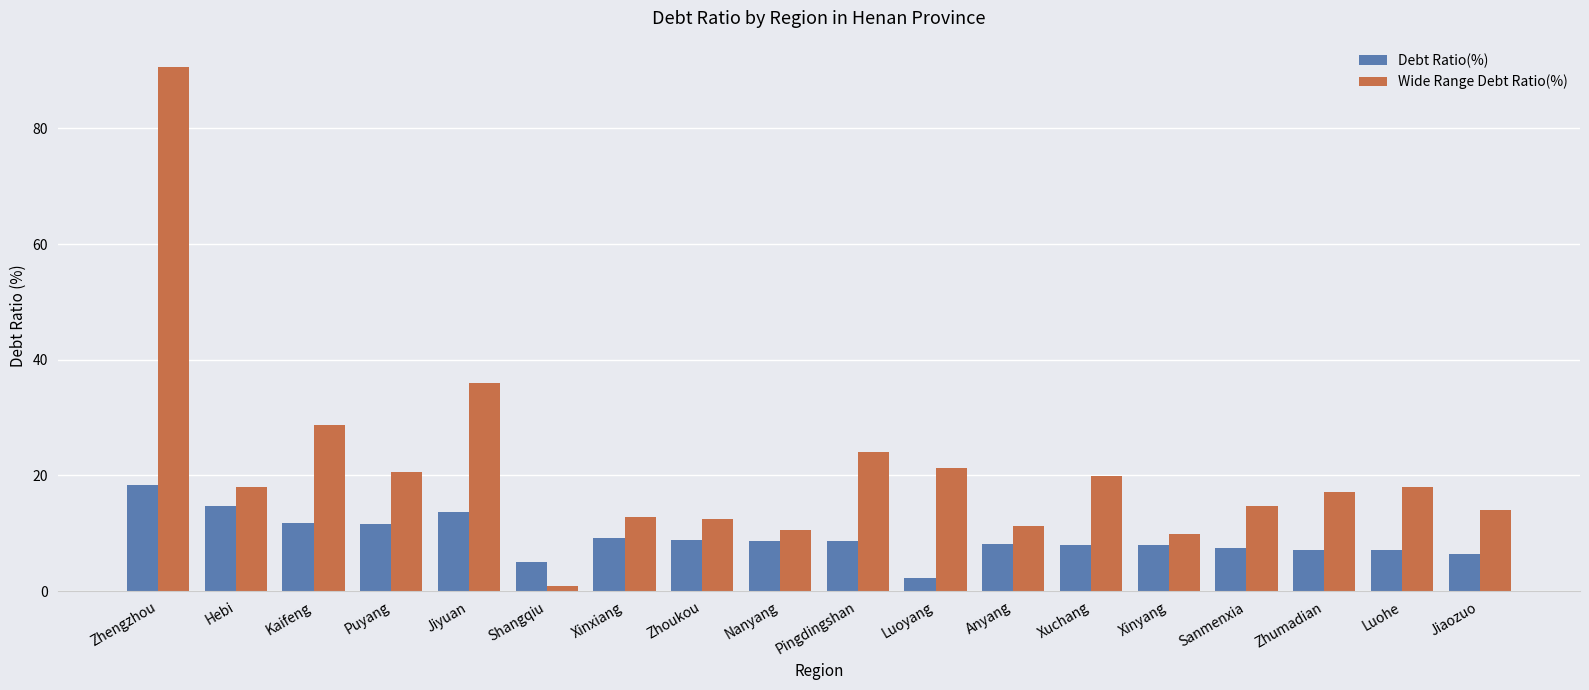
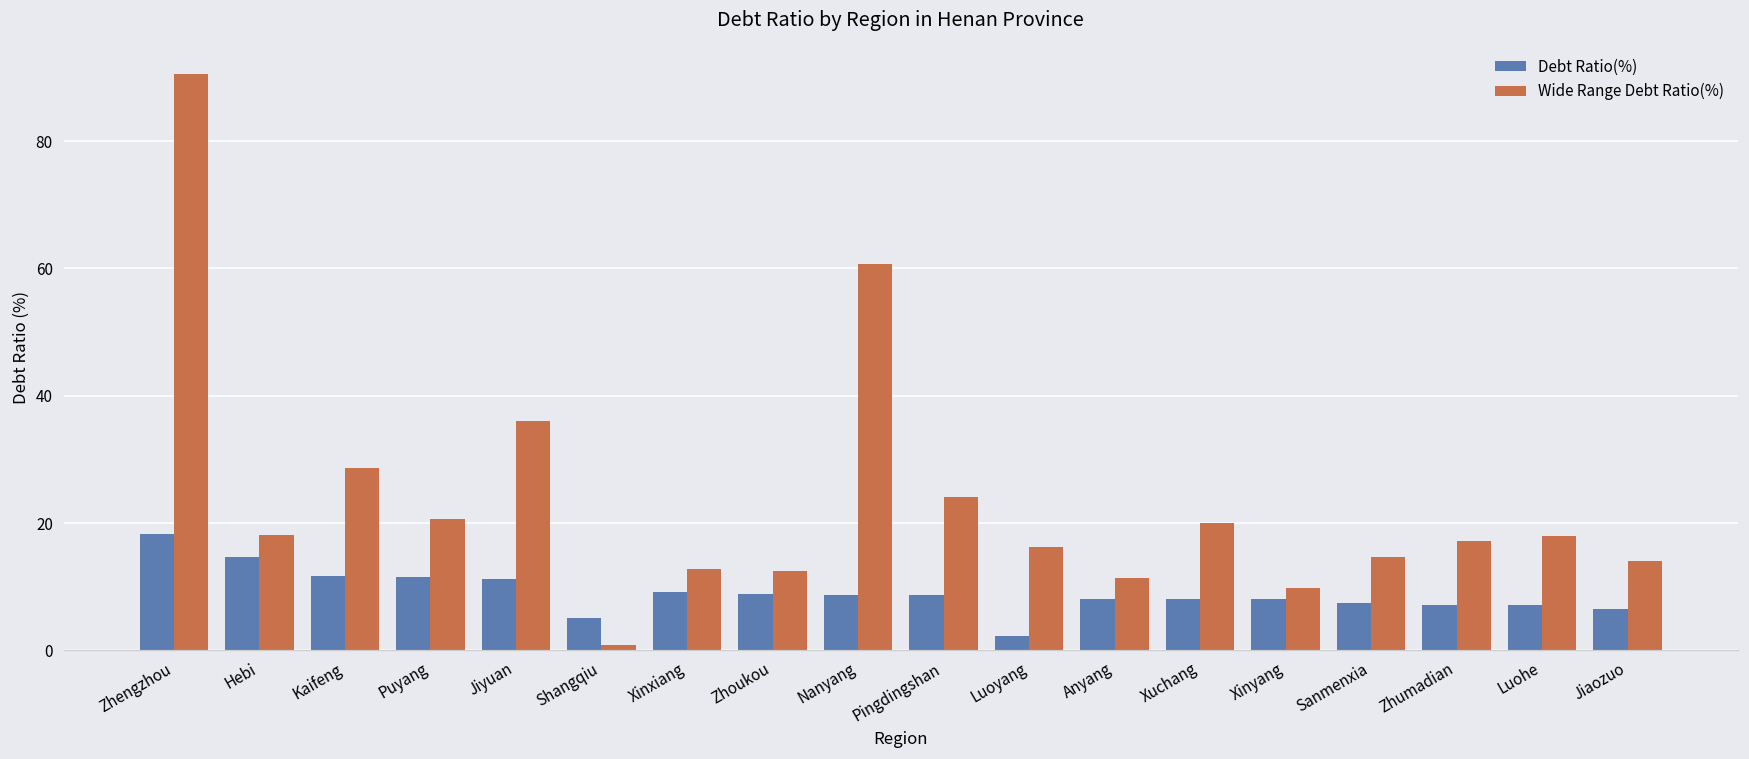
Debt Ratio(%), Jiyuan: 14 -> 11
Wide Range Debt Ratio(%), Nanyang: 11 -> 61
Wide Range Debt Ratio(%), Luoyang: 21 -> 16
